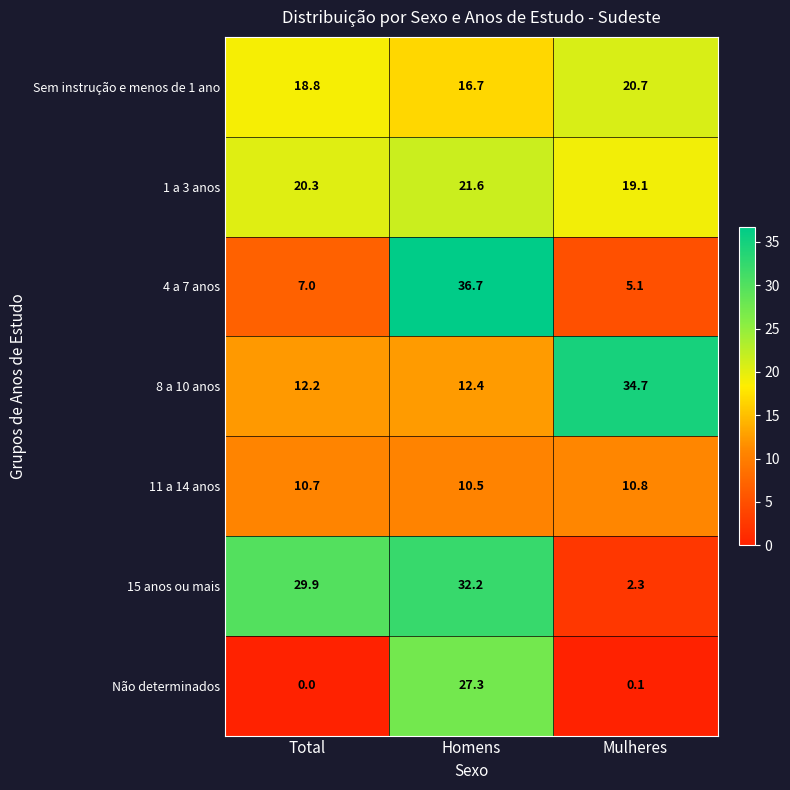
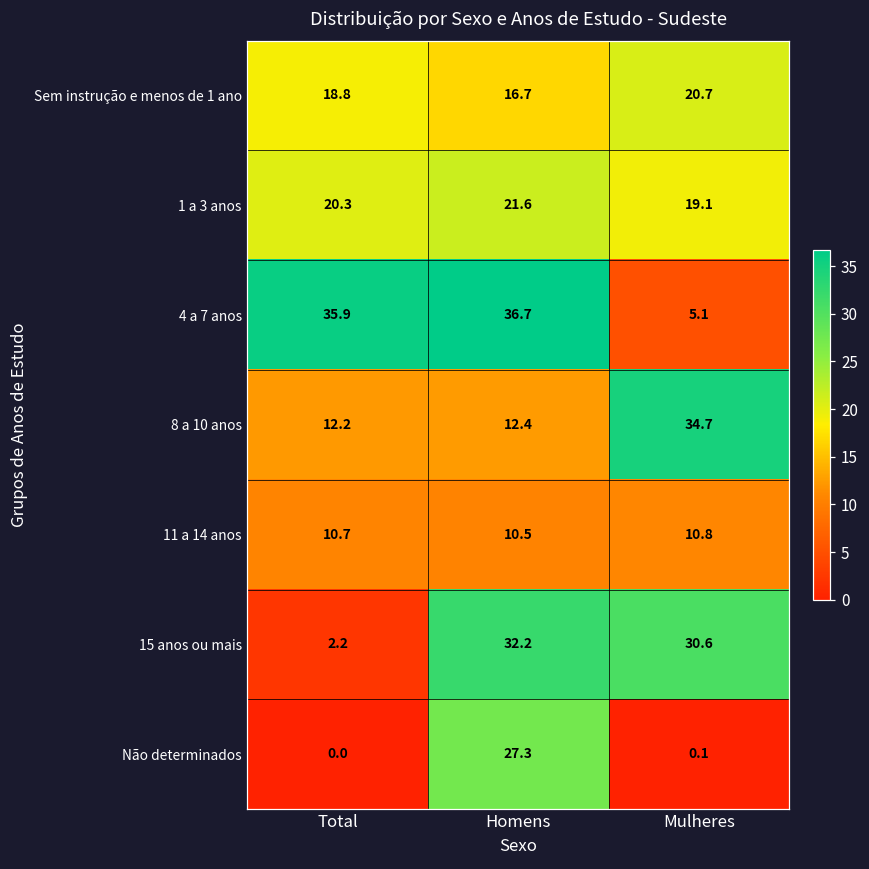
4 a 7 anos, Total: 7.0 -> 35.9
15 anos ou mais, Total: 29.9 -> 2.2
15 anos ou mais, Mulheres: 2.3 -> 30.6
